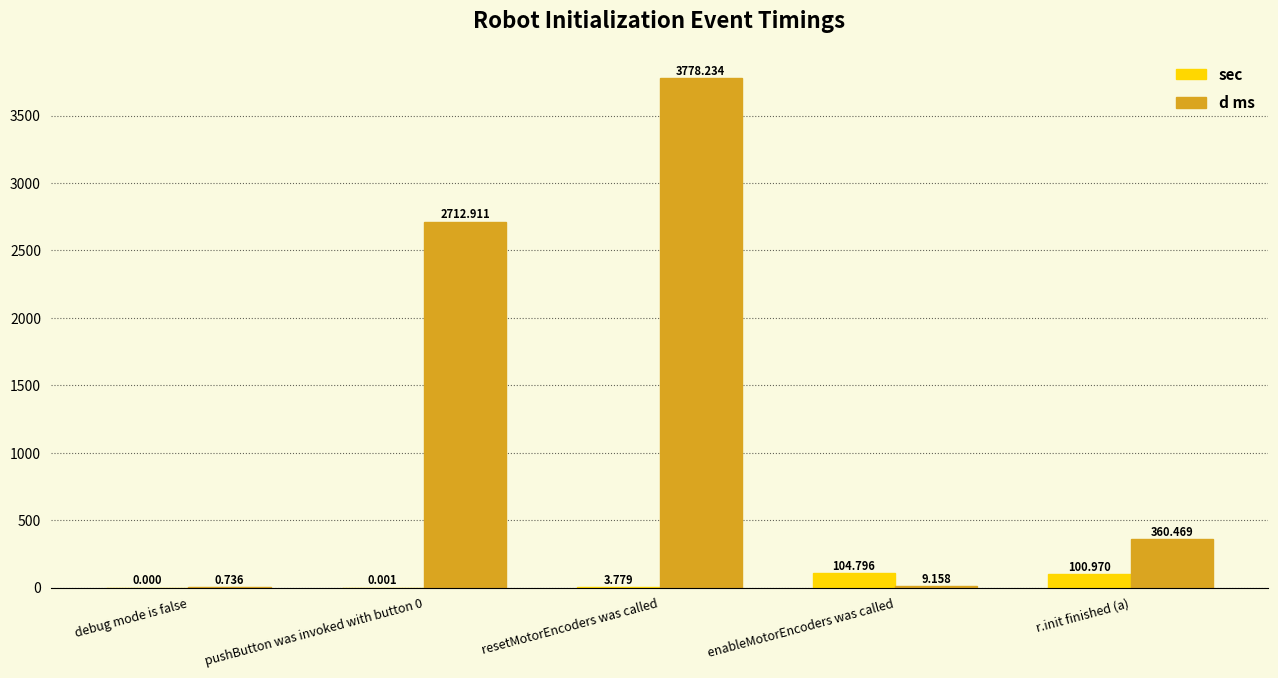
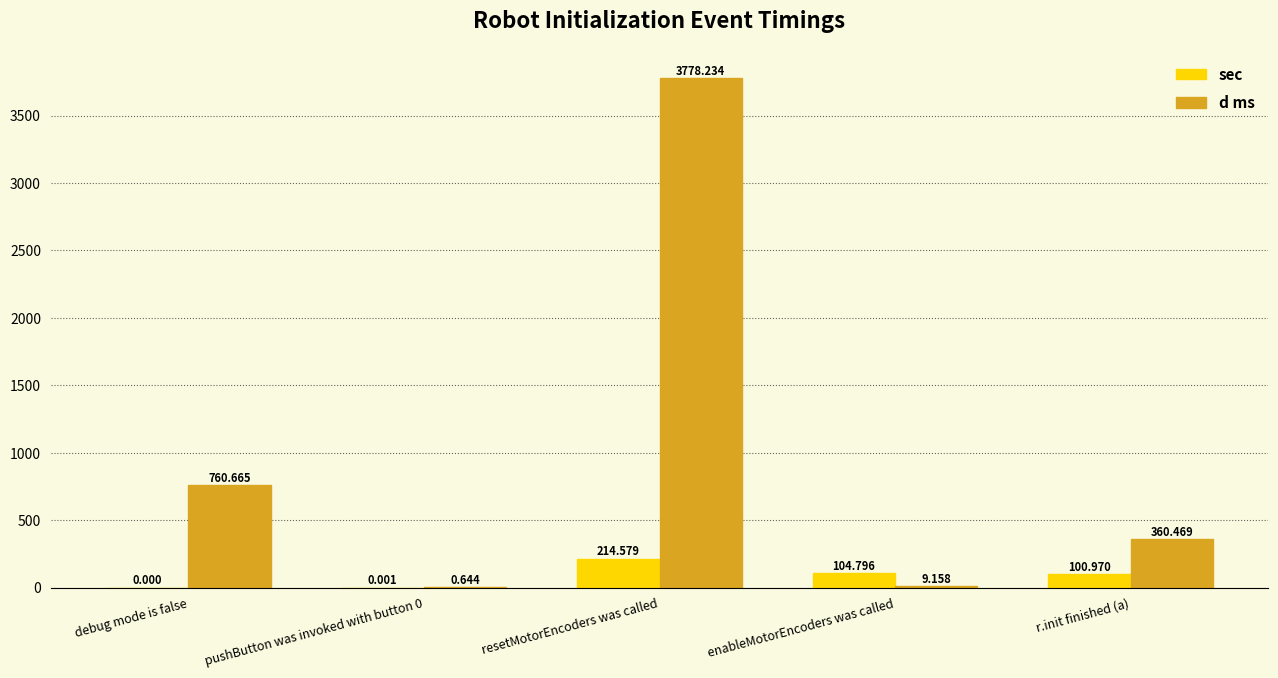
d ms, debug mode is false: 0.736 -> 760.665
d ms, pushButton was invoked with button 0: 2712.911 -> 0.644
sec, resetMotorEncoders was called: 3.779 -> 214.579
